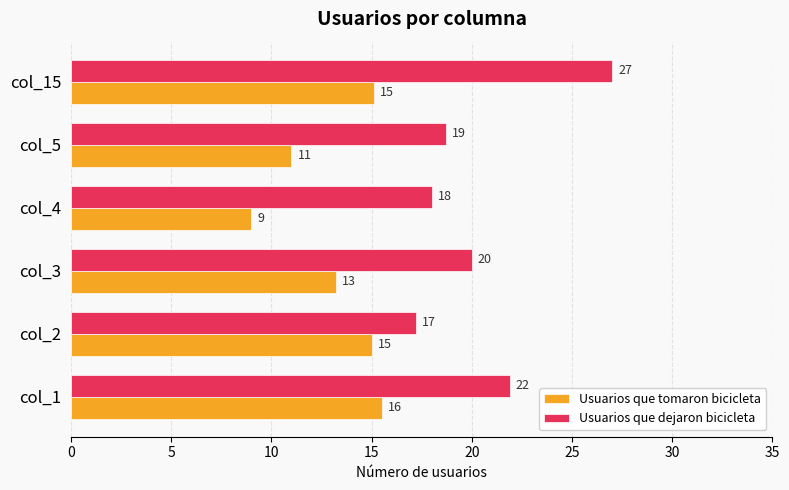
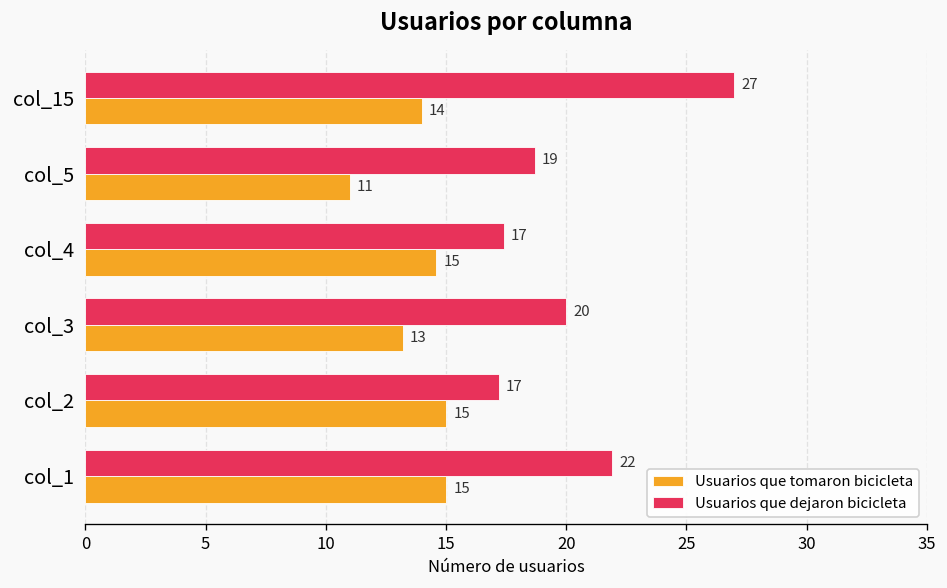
Usuarios que tomaron bicicleta, col_15: 15 -> 14
Usuarios que dejaron bicicleta, col_4: 18 -> 17
Usuarios que tomaron bicicleta, col_4: 9 -> 15
Usuarios que tomaron bicicleta, col_1: 16 -> 15
